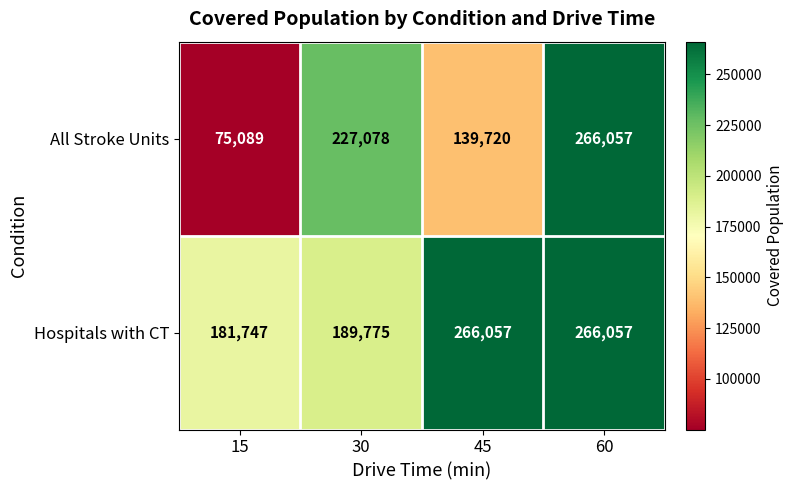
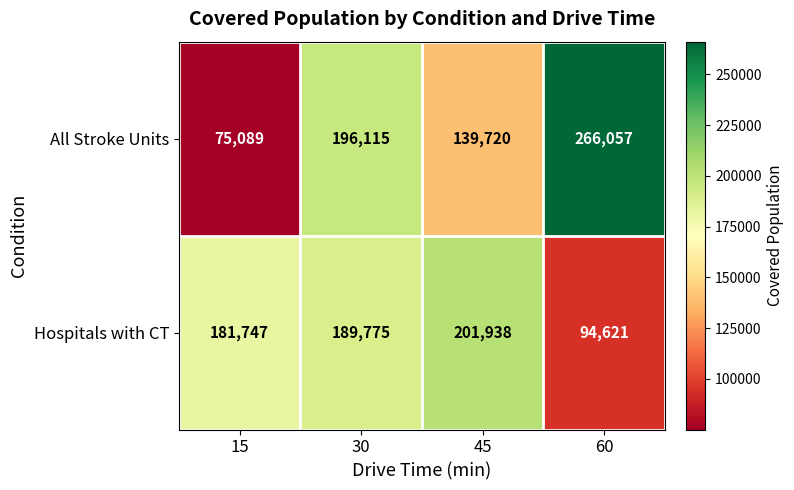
All Stroke Units, 30: 227,078 -> 196,115
Hospitals with CT, 45: 266,057 -> 201,938
Hospitals with CT, 60: 266,057 -> 94,621
